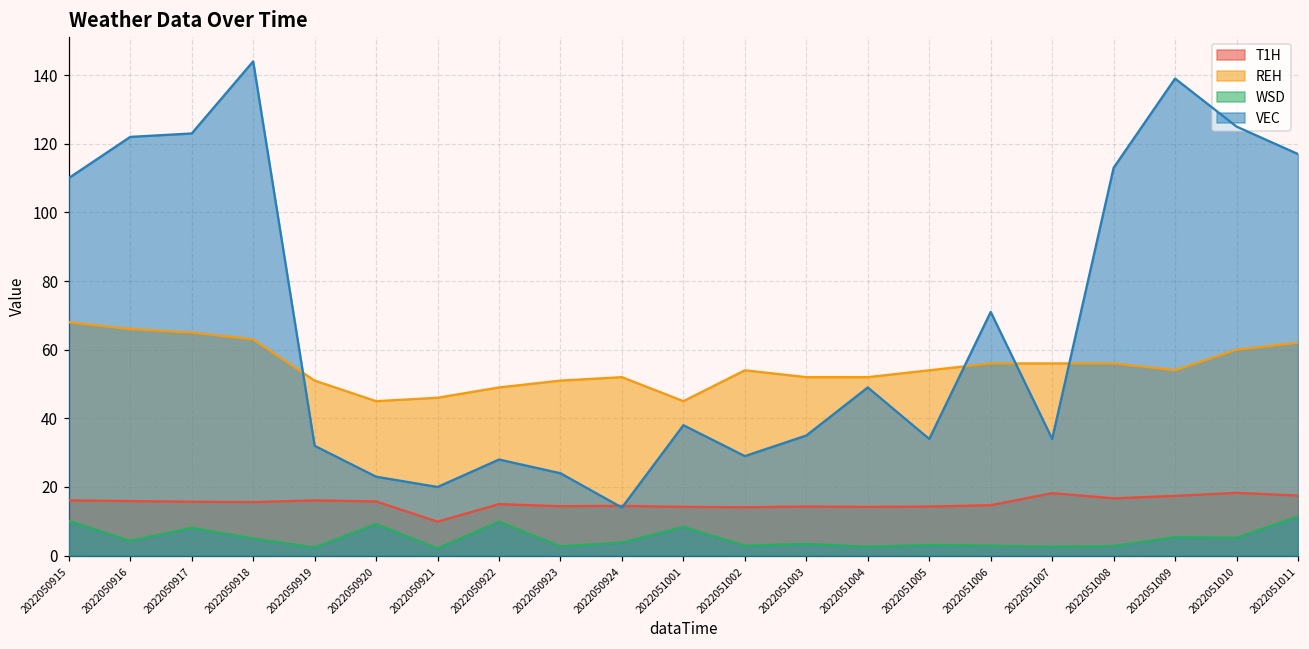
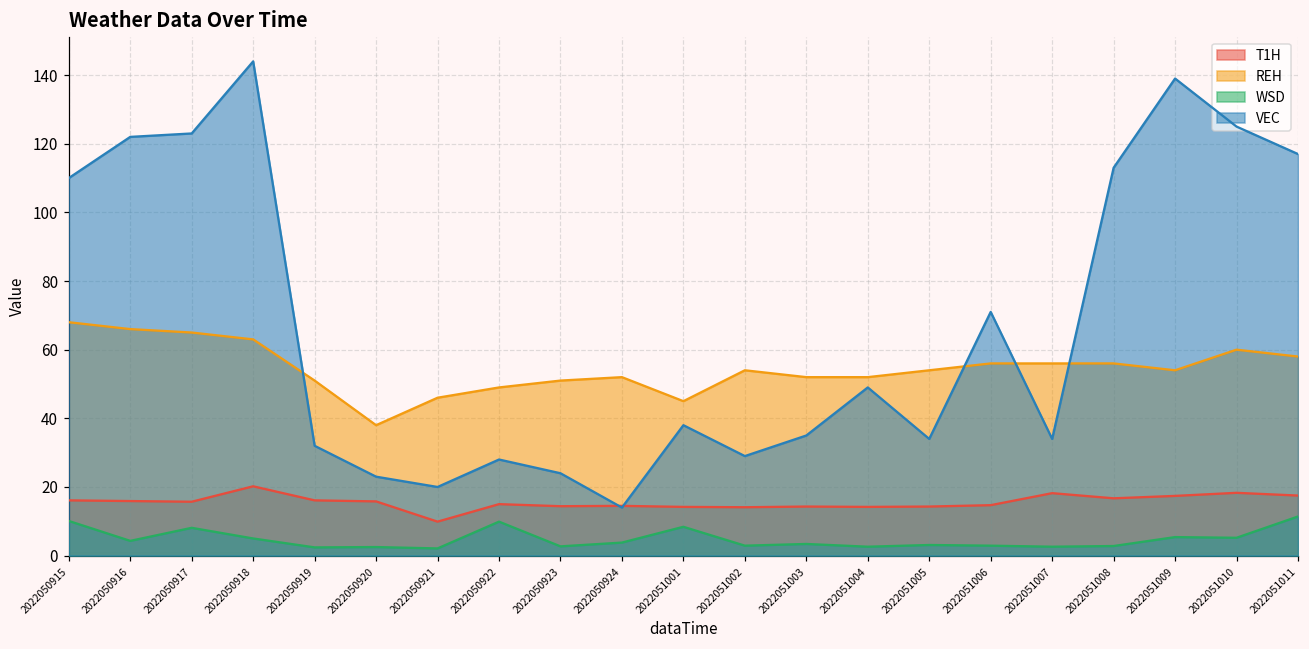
T1H, 2022050918: 16 -> 20
REH, 2022050920: 45 -> 38
WSD, 2022050920: 9 -> 3
REH, 2022051011: 62 -> 58
